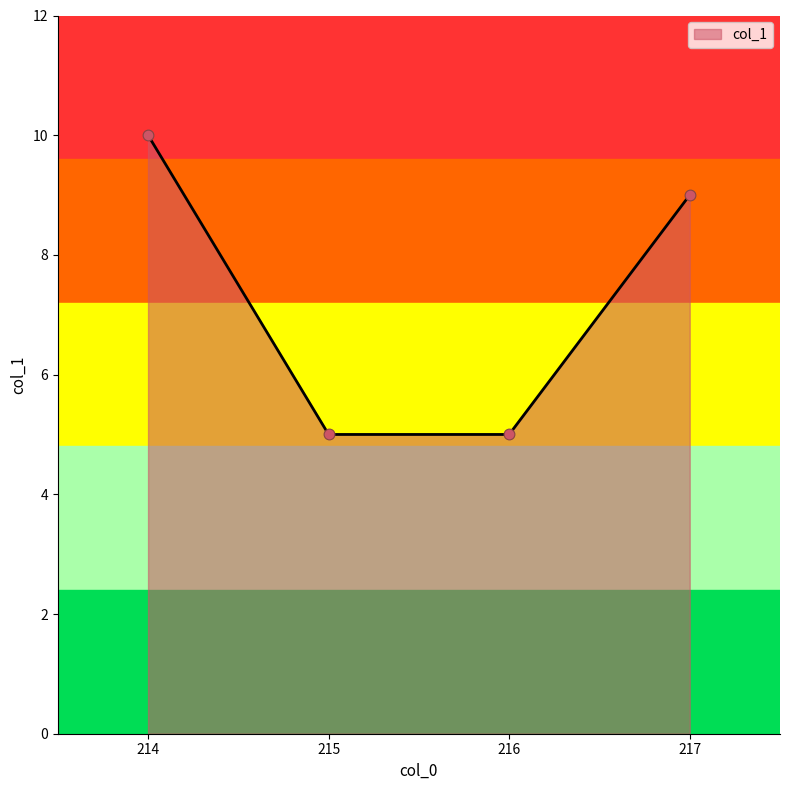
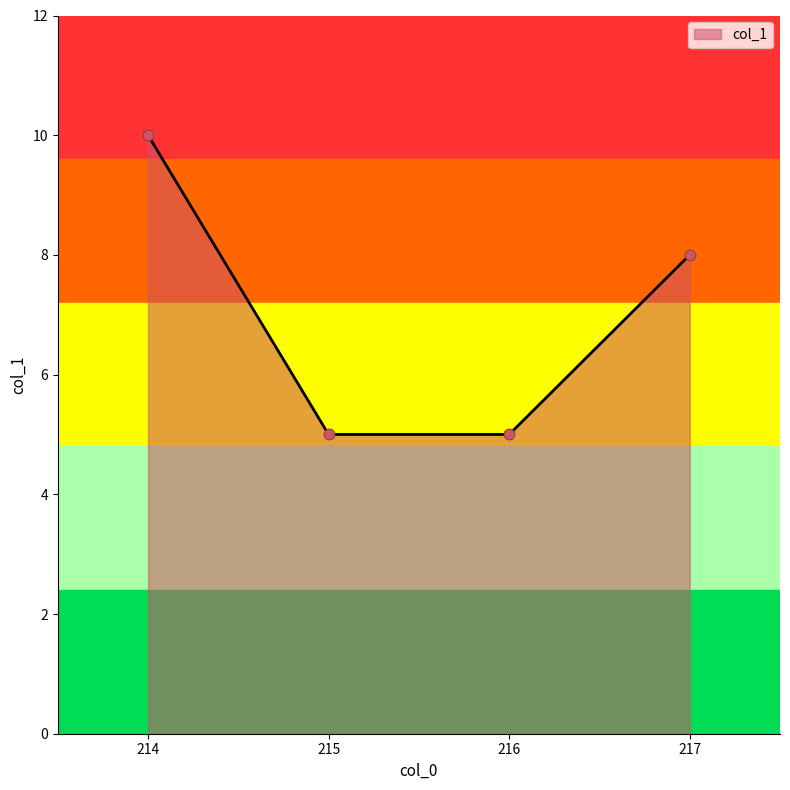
217: 9 -> 8
